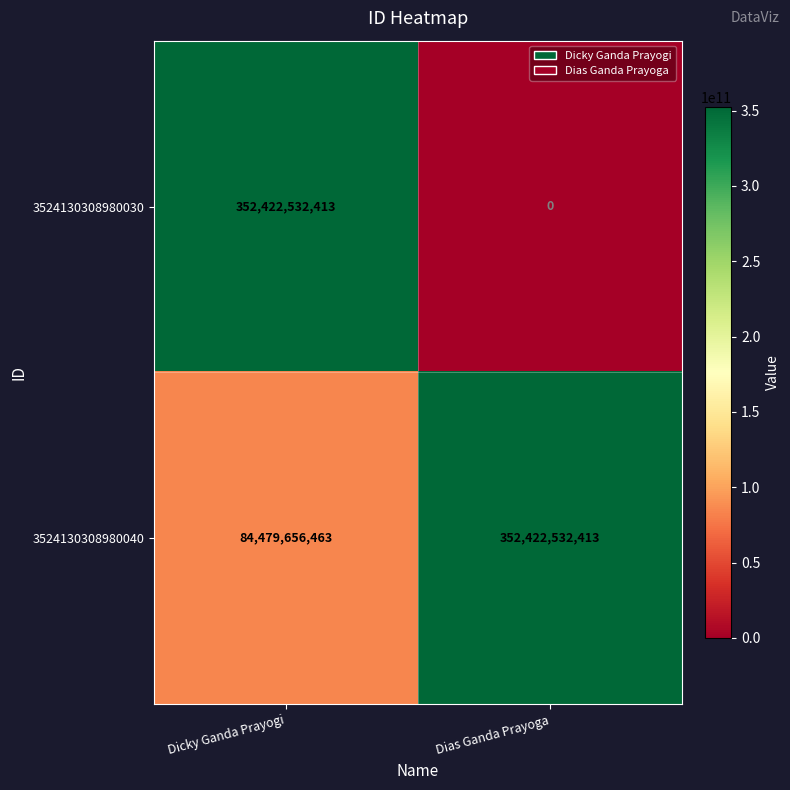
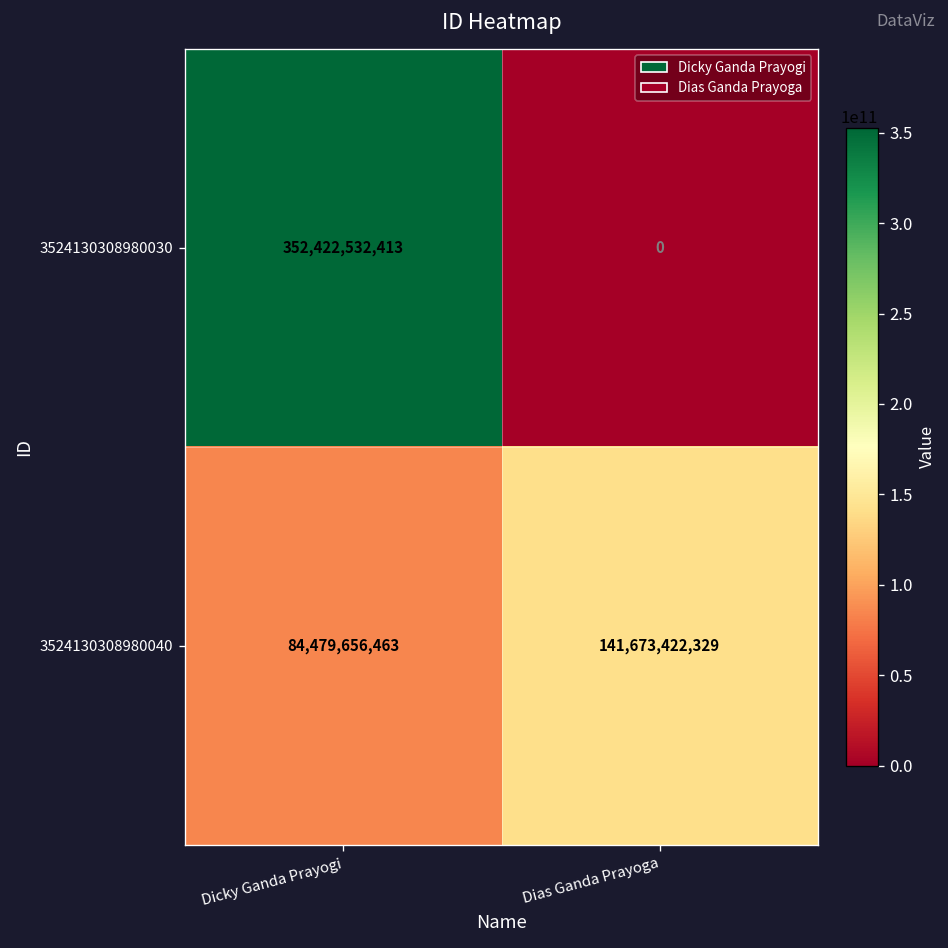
3524130308980040, Dias Ganda Prayoga: 352,422,532,413 -> 141,673,422,329
